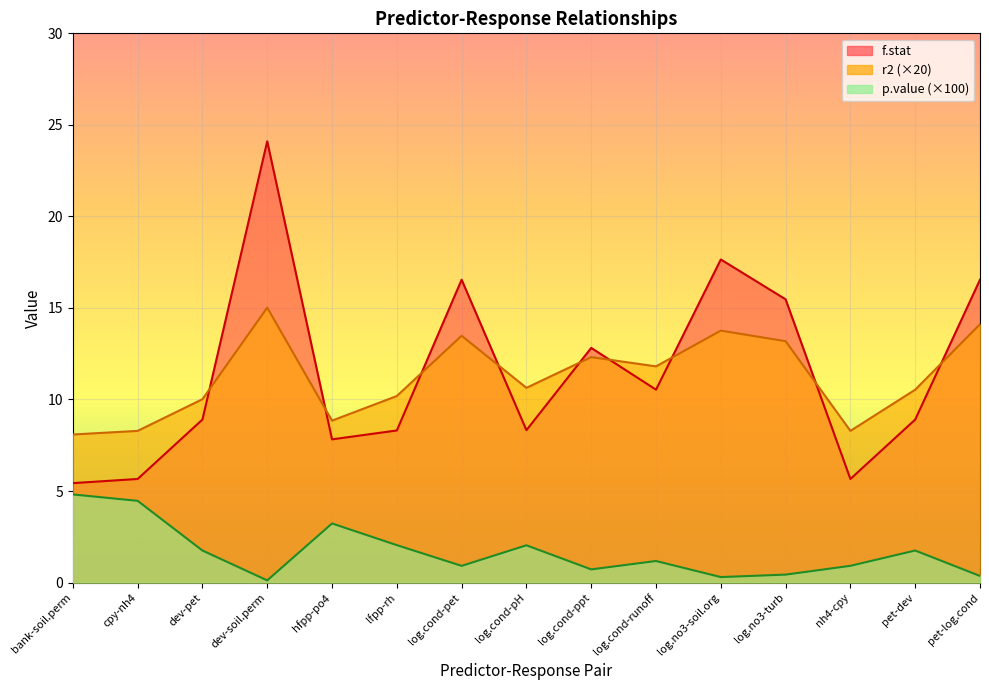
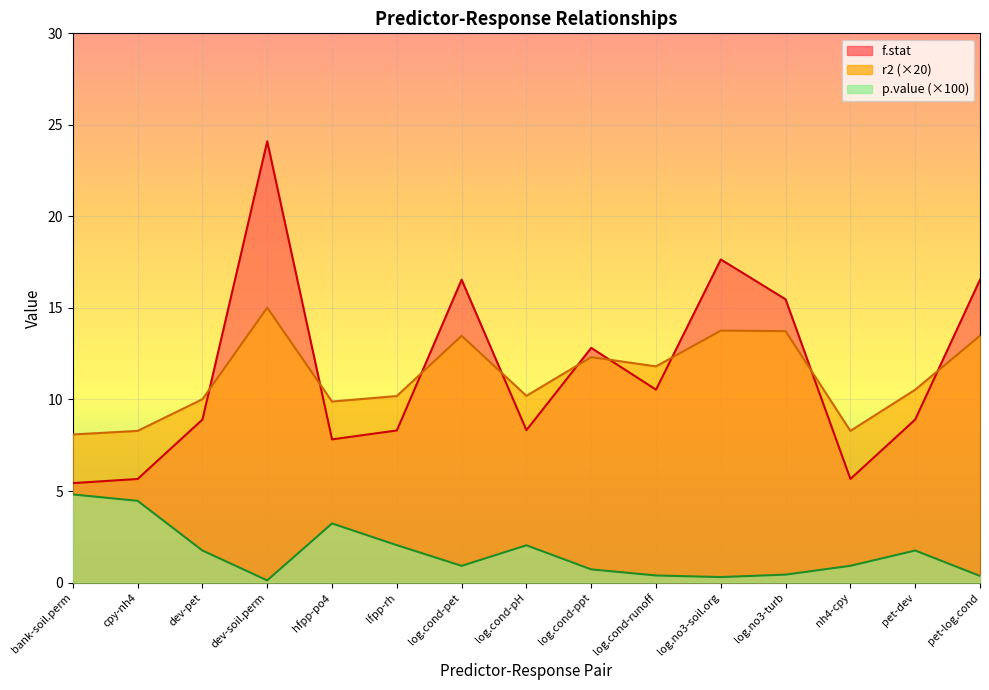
r2 (×20), hfpp-po4: 8.8 -> 9.9
r2 (×20), log.cond-pH: 10.6 -> 10.2
p.value (×100), log.cond-runoff: 1.2 -> 0.4
r2 (×20), log.no3-turb: 13.2 -> 13.7
r2 (×20), pet-log.cond: 14.1 -> 13.5
